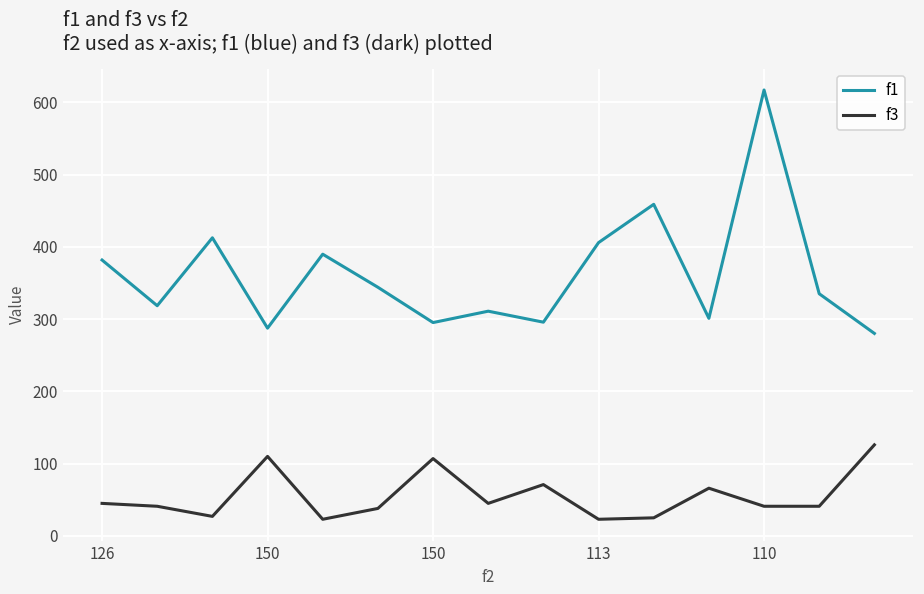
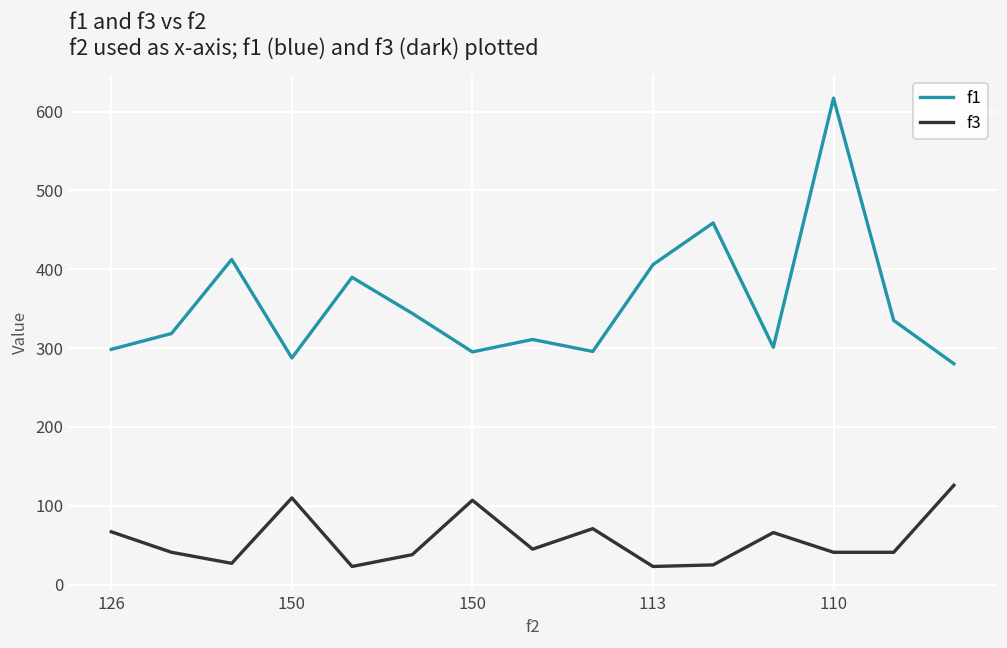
f1, 126: 380 -> 300
f3, 126: 50 -> 70
